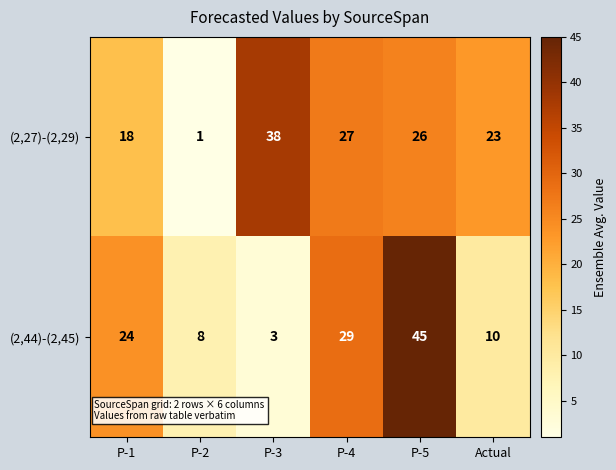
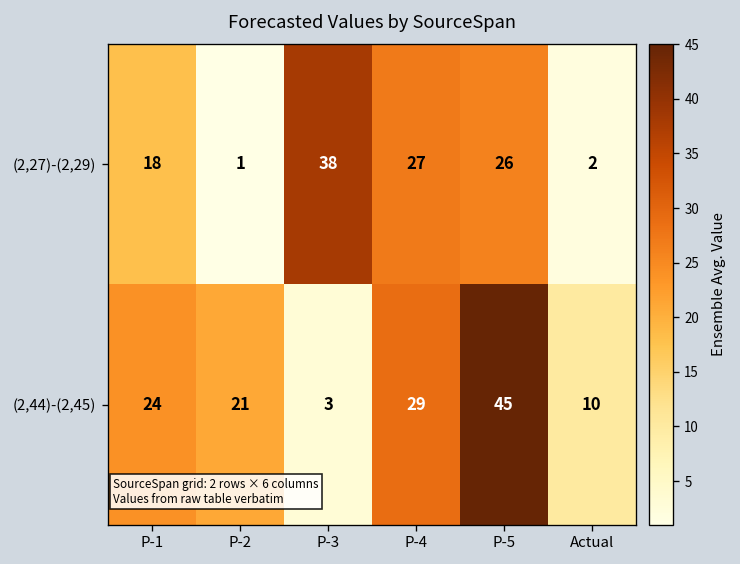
(2,27)-(2,29), Actual: 23 -> 2
(2,44)-(2,45), P-2: 8 -> 21
